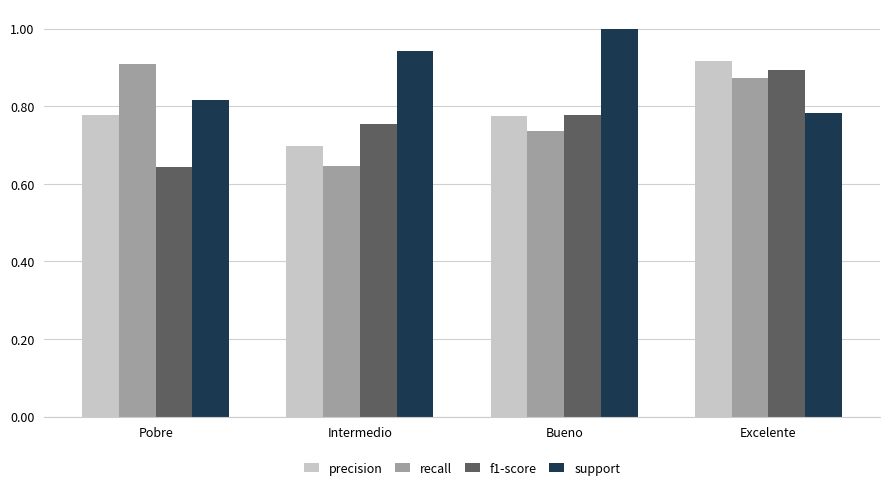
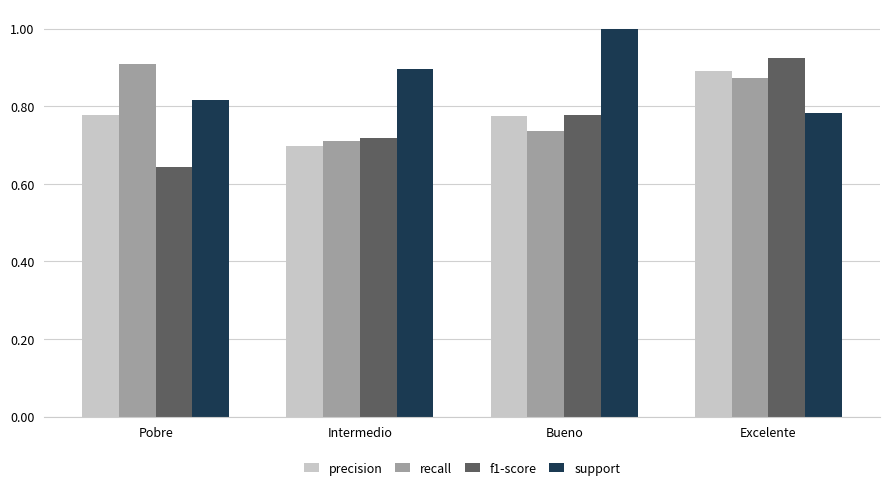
recall, Intermedio: 0.65 -> 0.71
f1-score, Intermedio: 0.75 -> 0.72
support, Intermedio: 0.94 -> 0.90
precision, Excelente: 0.92 -> 0.89
f1-score, Excelente: 0.89 -> 0.92
